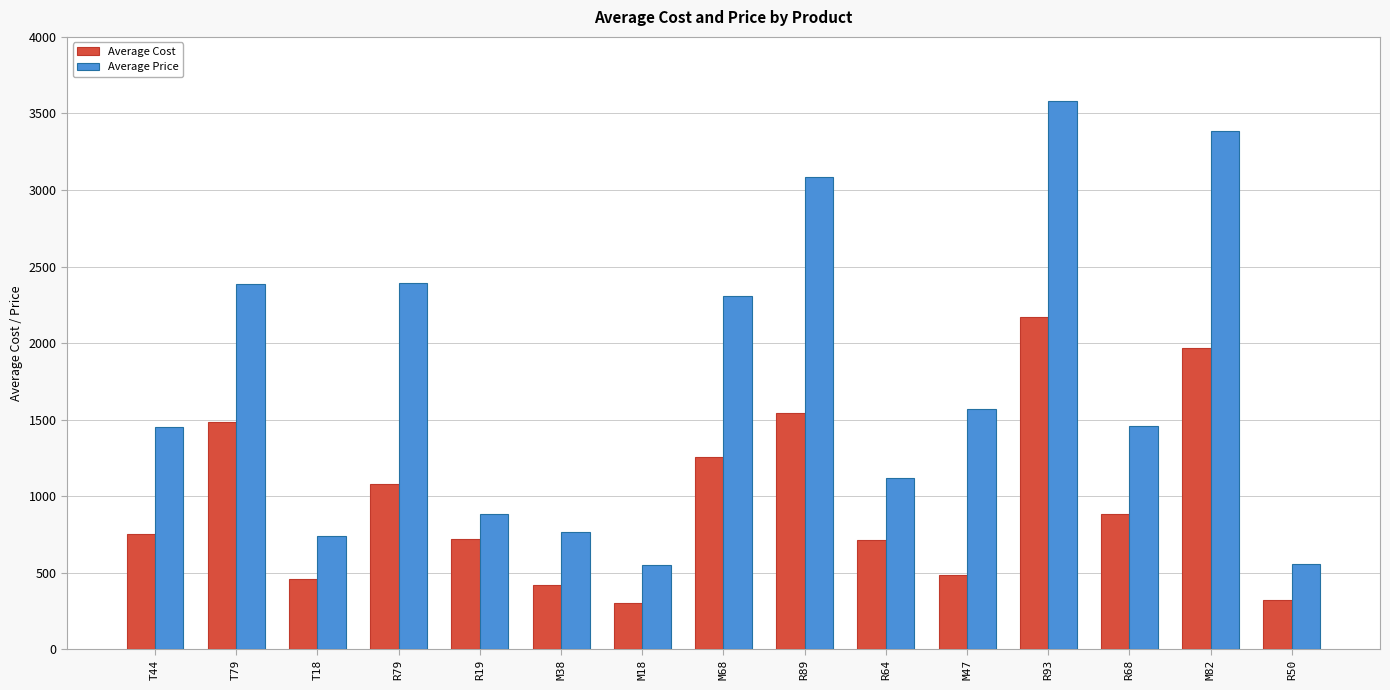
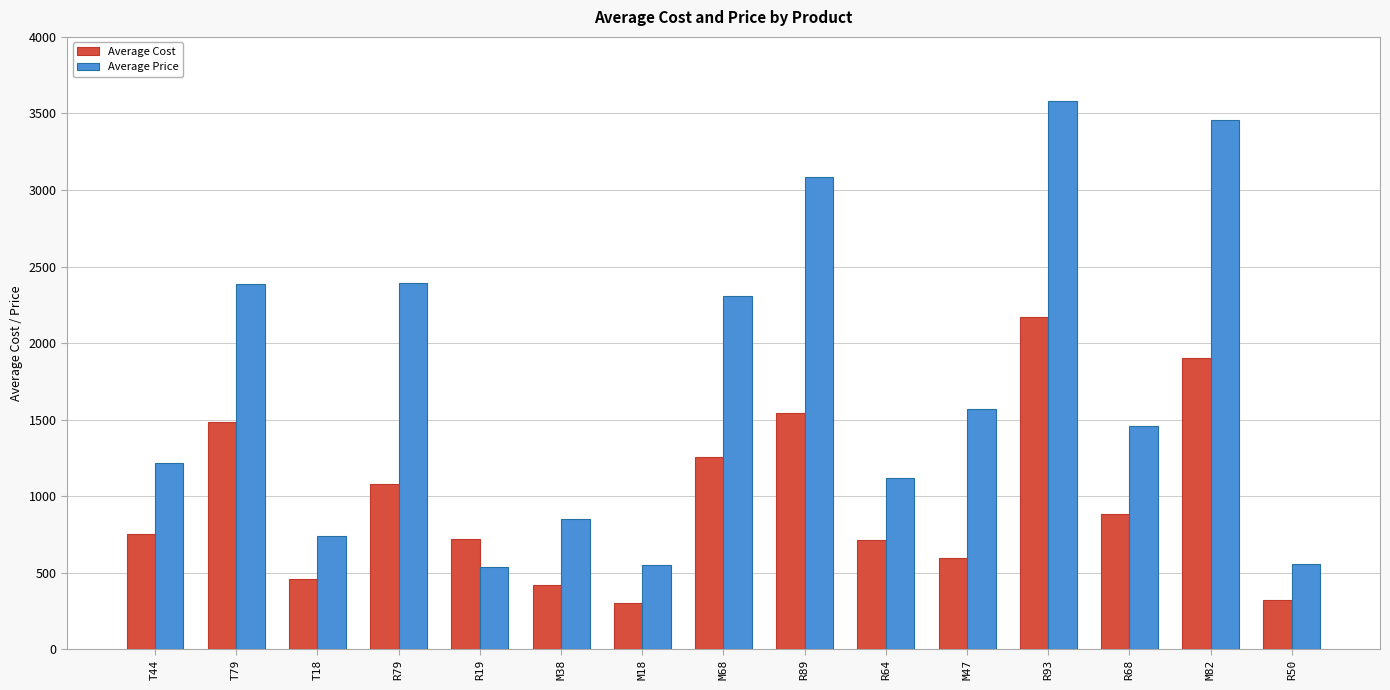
Average Price, T44: 1450 -> 1210
Average Price, R19: 880 -> 540
Average Price, M38: 770 -> 850
Average Cost, M47: 490 -> 600
Average Cost, M82: 1960 -> 1910
Average Price, M82: 3390 -> 3460
